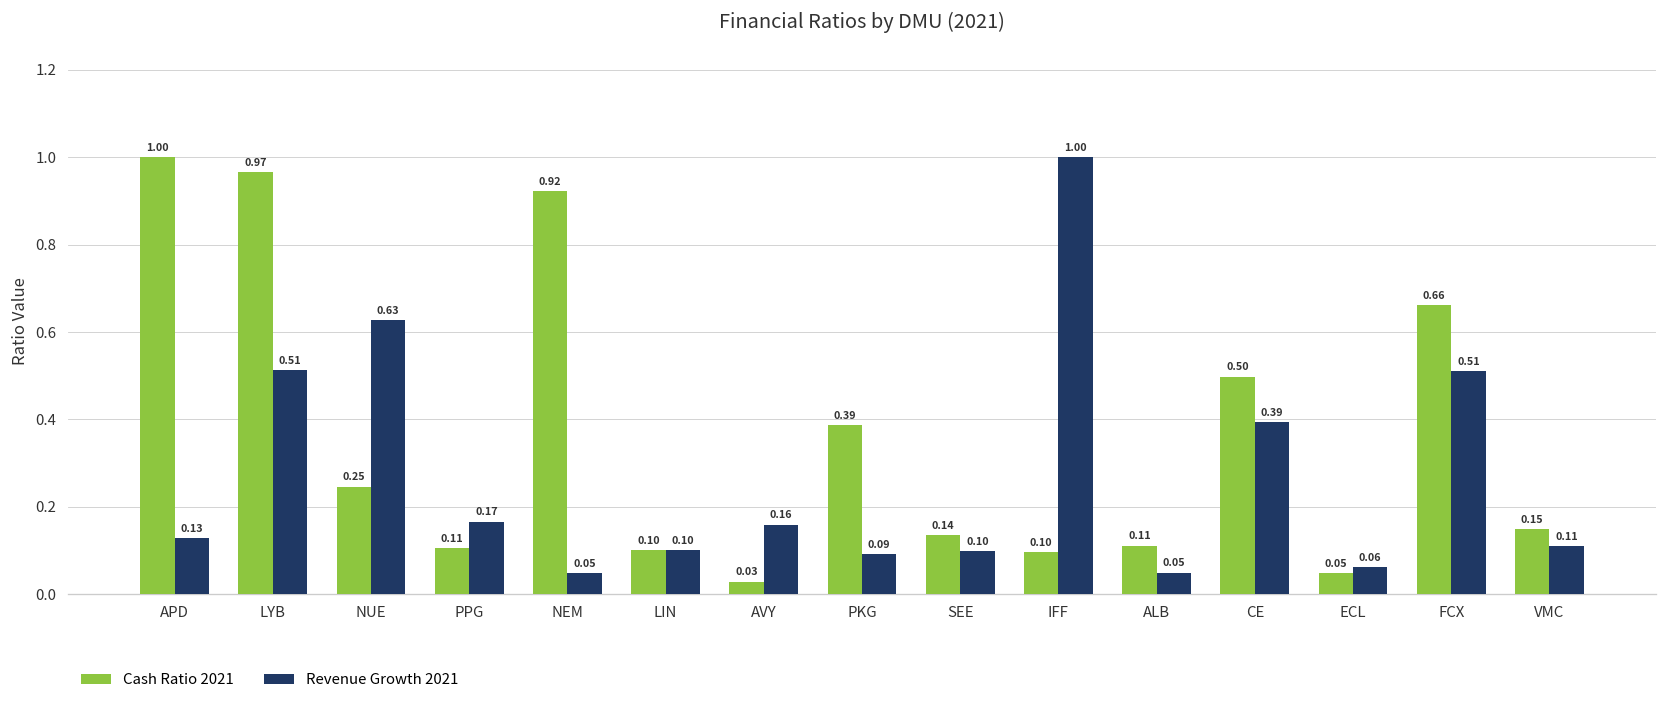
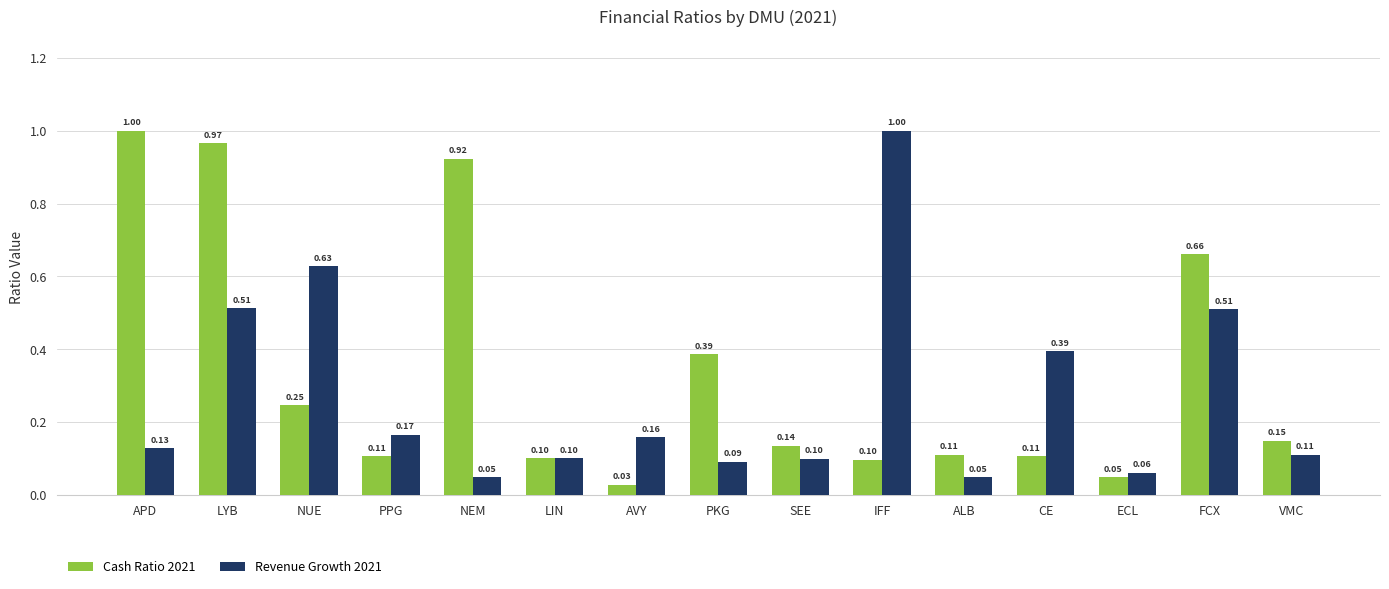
Cash Ratio 2021, CE: 0.50 -> 0.11
